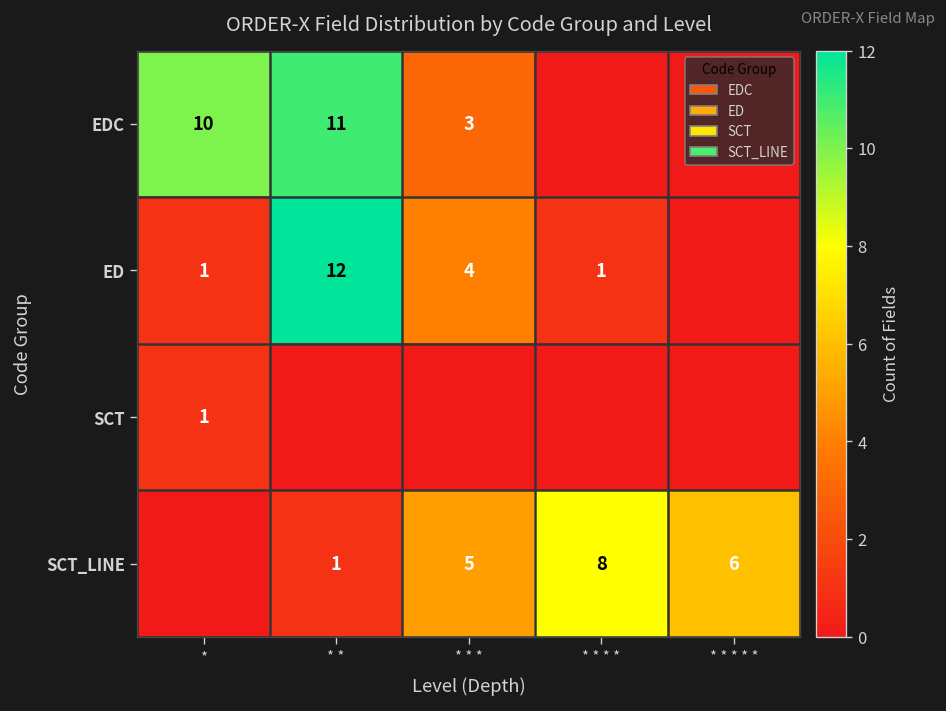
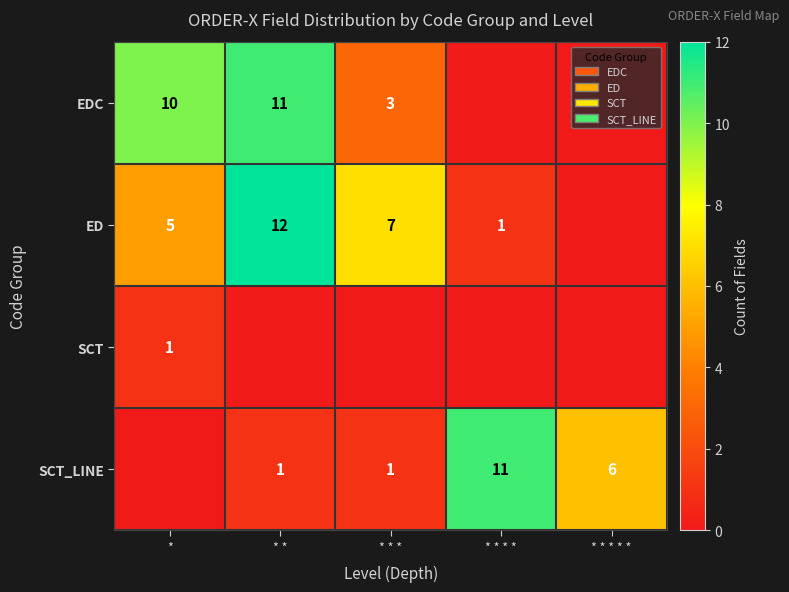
ED, *: 1 -> 5
ED, * * *: 4 -> 7
SCT_LINE, * * *: 5 -> 1
SCT_LINE, * * * *: 8 -> 11
